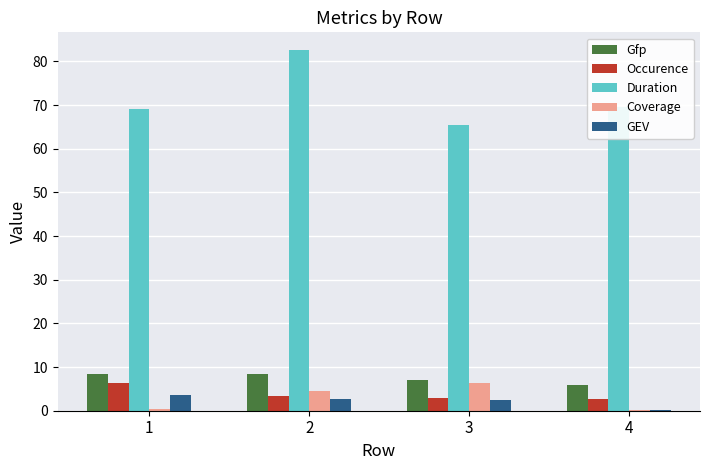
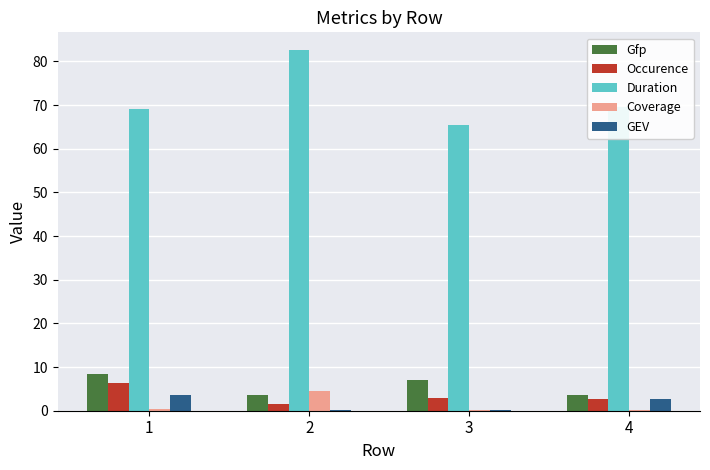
Gfp, 2: 8 -> 4
Occurence, 2: 3 -> 1
GEV, 2: 3 -> 0
Coverage, 3: 6 -> 0
GEV, 3: 3 -> 0
Gfp, 4: 6 -> 4
GEV, 4: 0 -> 3
